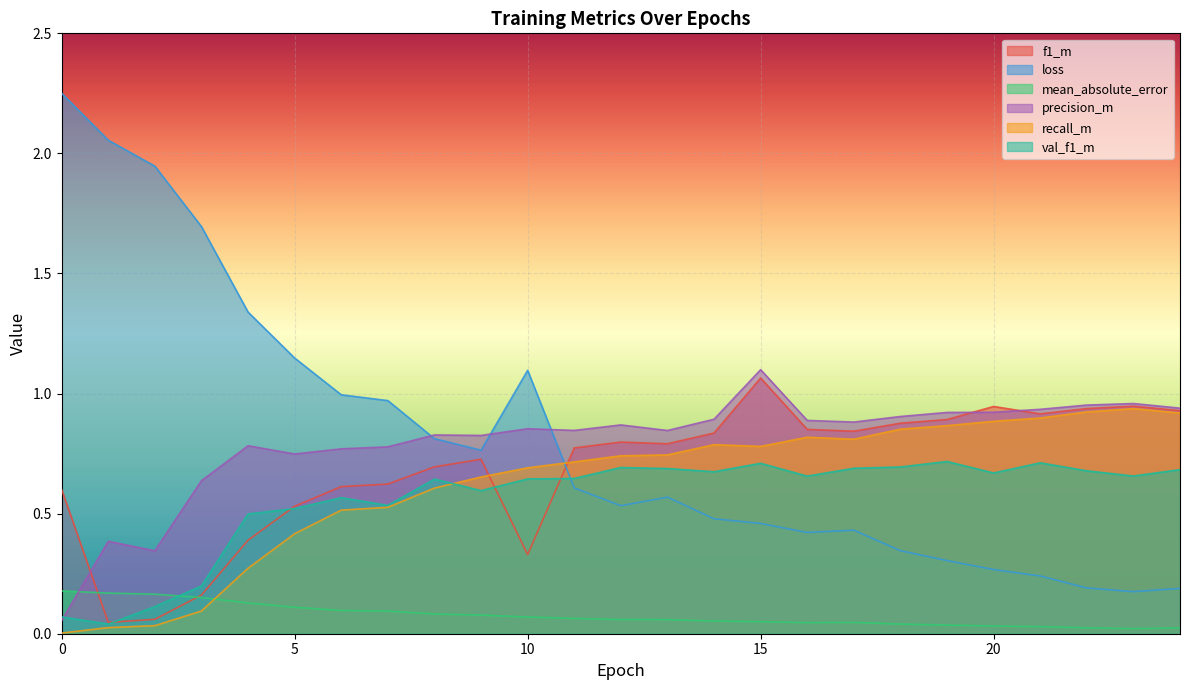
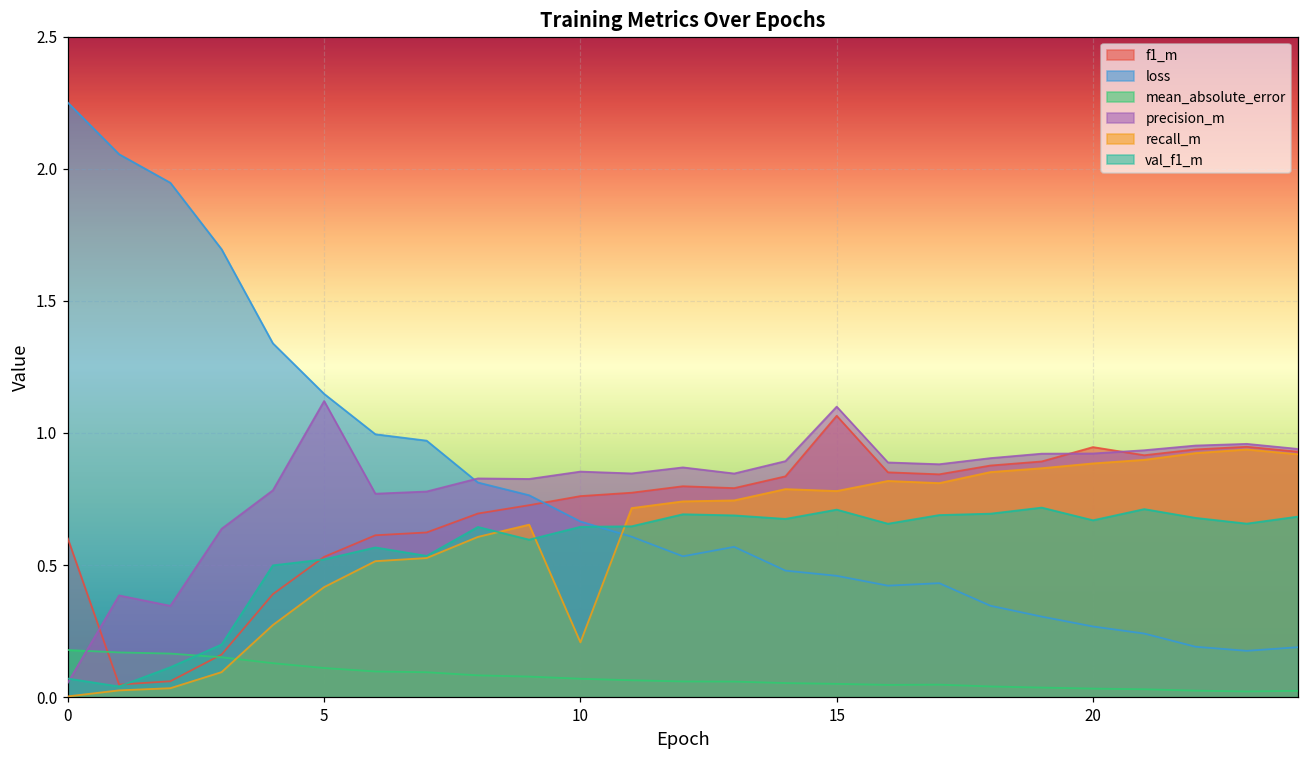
precision_m, 5: 0.75 -> 1.12
f1_m, 10: 0.33 -> 0.76
loss, 10: 1.10 -> 0.66
recall_m, 10: 0.69 -> 0.21
